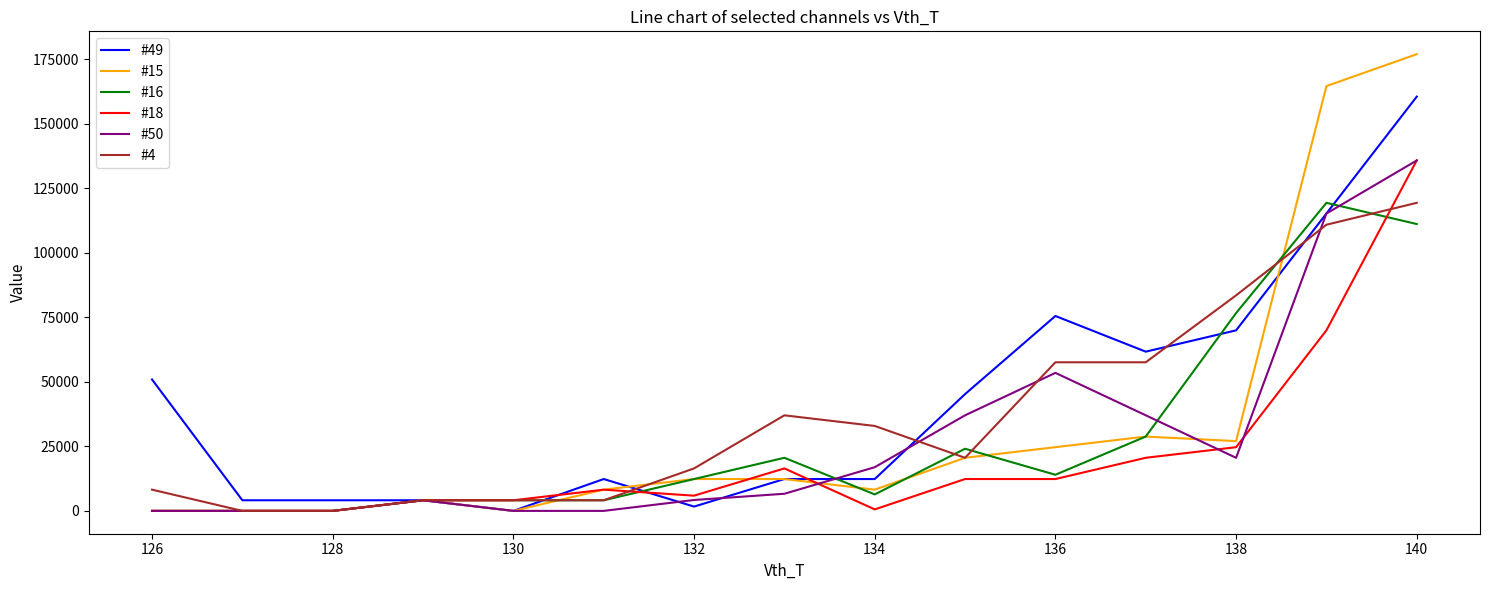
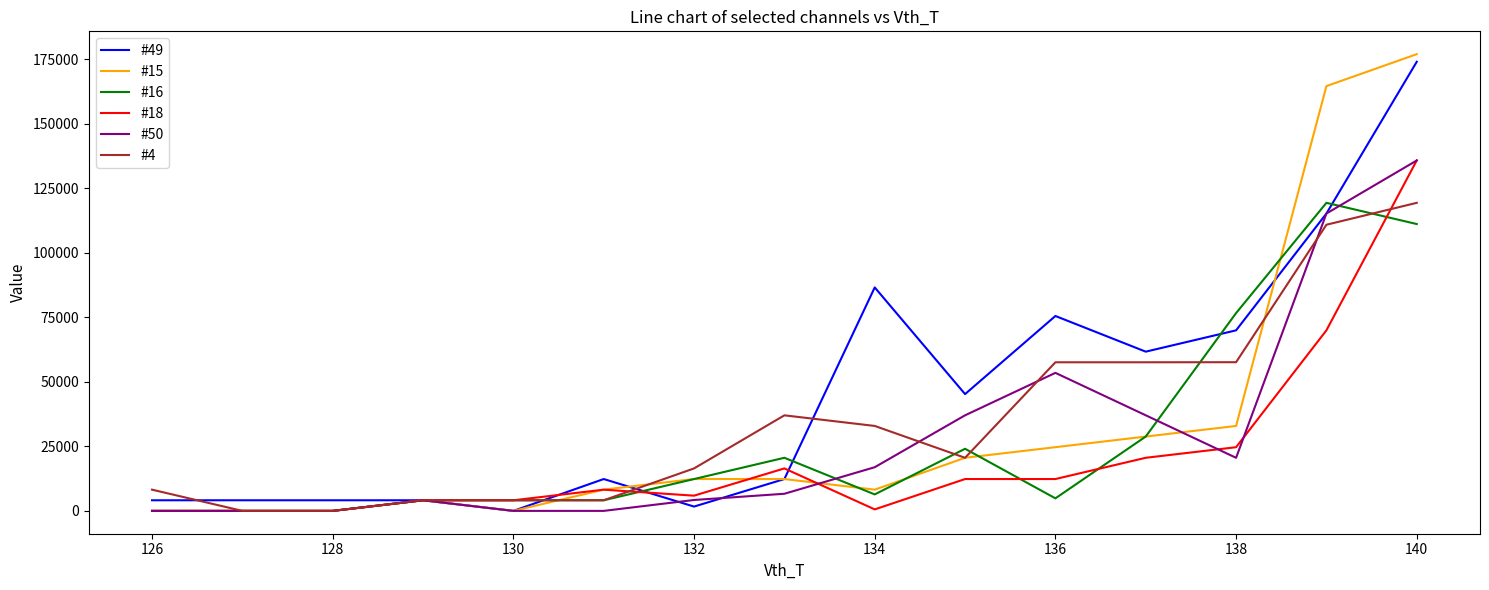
#49, 126: 51000 -> 4000
#49, 134: 12000 -> 87000
#16, 136: 14000 -> 5000
#15, 138: 27000 -> 33000
#4, 138: 83000 -> 58000
#49, 140: 160000 -> 174000
